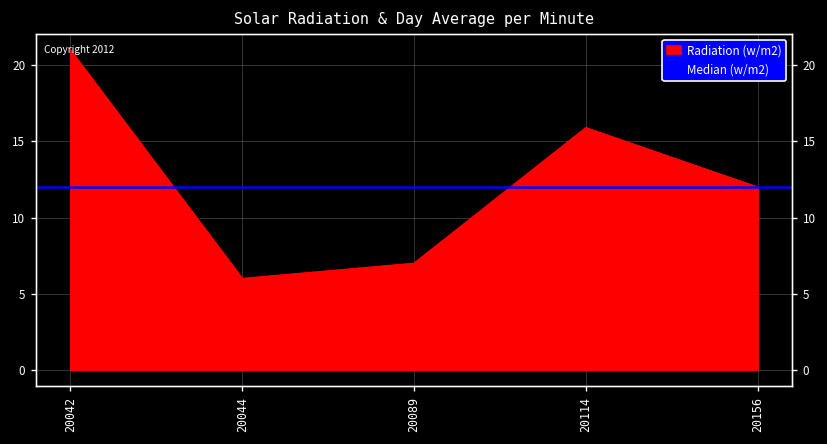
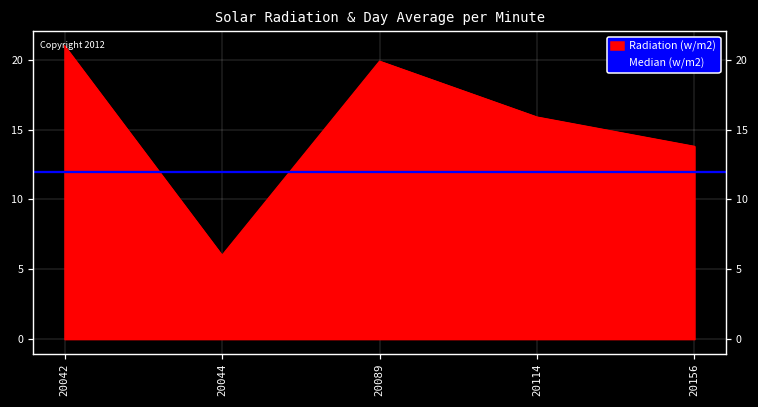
20089: 7.0 -> 19.9
20156: 12.0 -> 13.8
